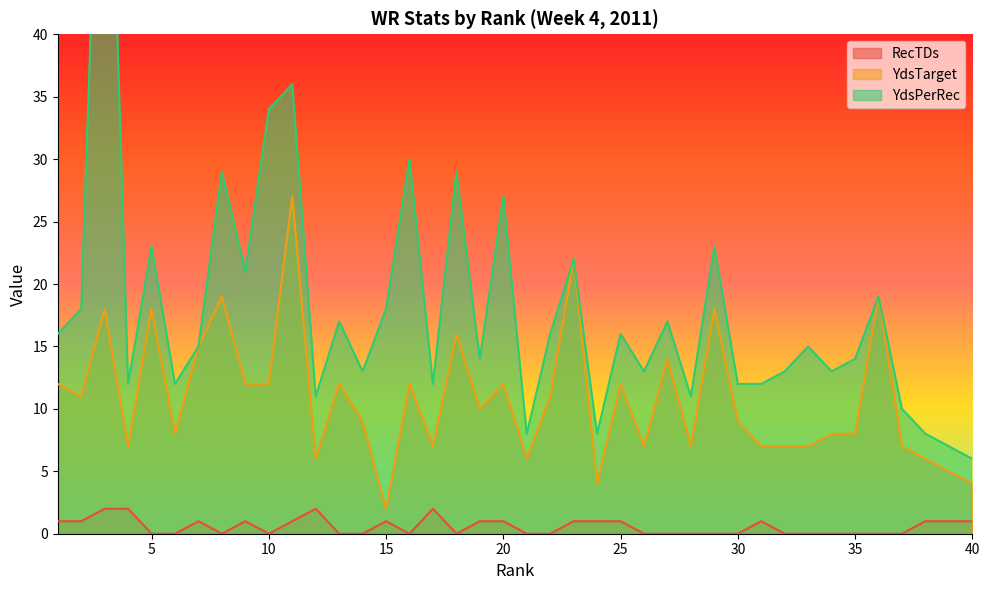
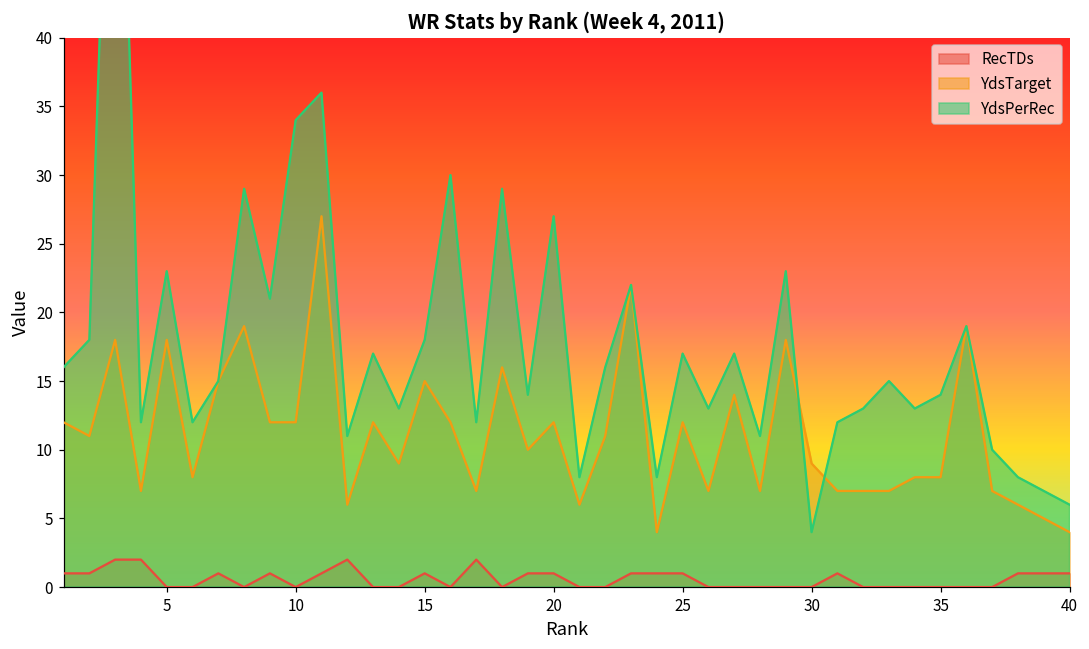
YdsTarget, 15: 2 -> 15
YdsPerRec, 25: 16 -> 17
YdsPerRec, 30: 12 -> 4
